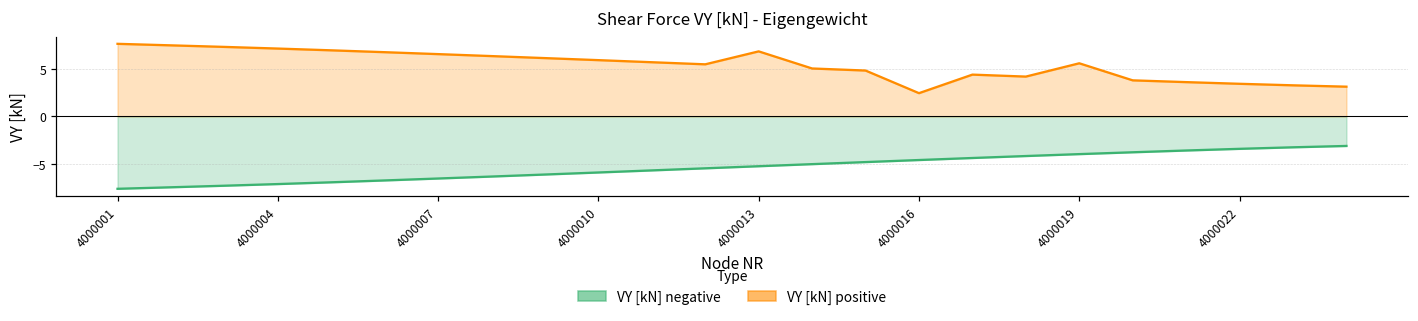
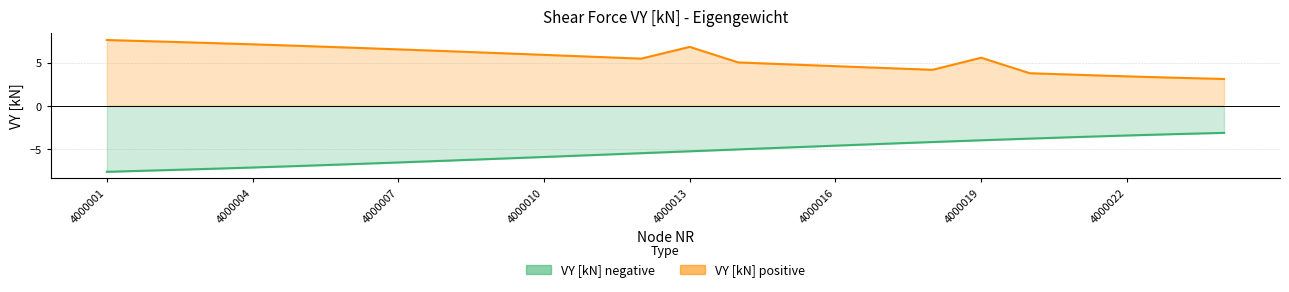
VY [kN] positive, 4000016: 2 -> 5
